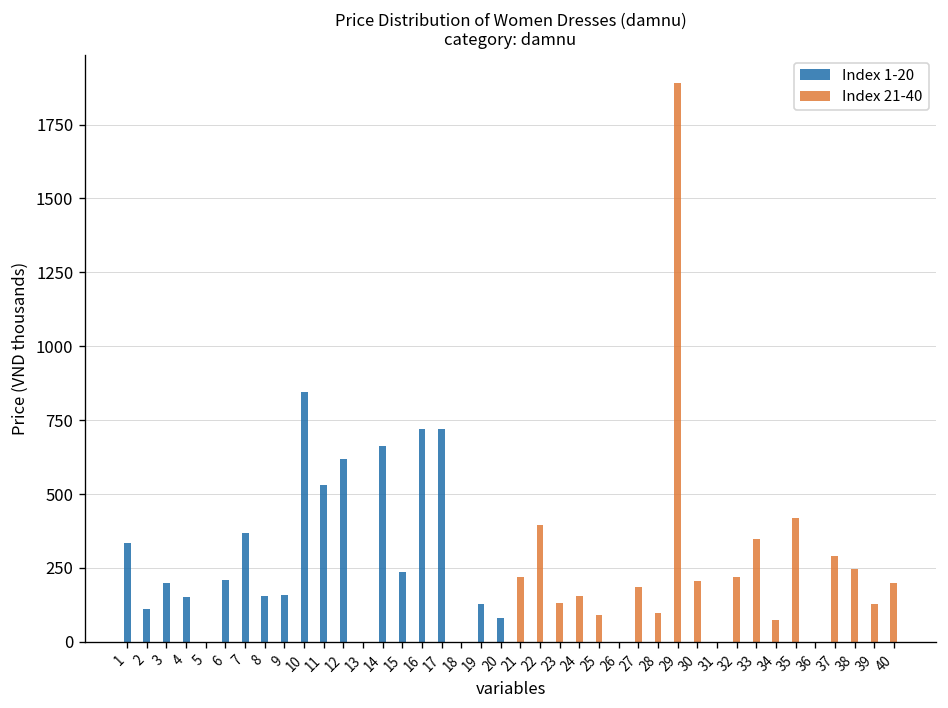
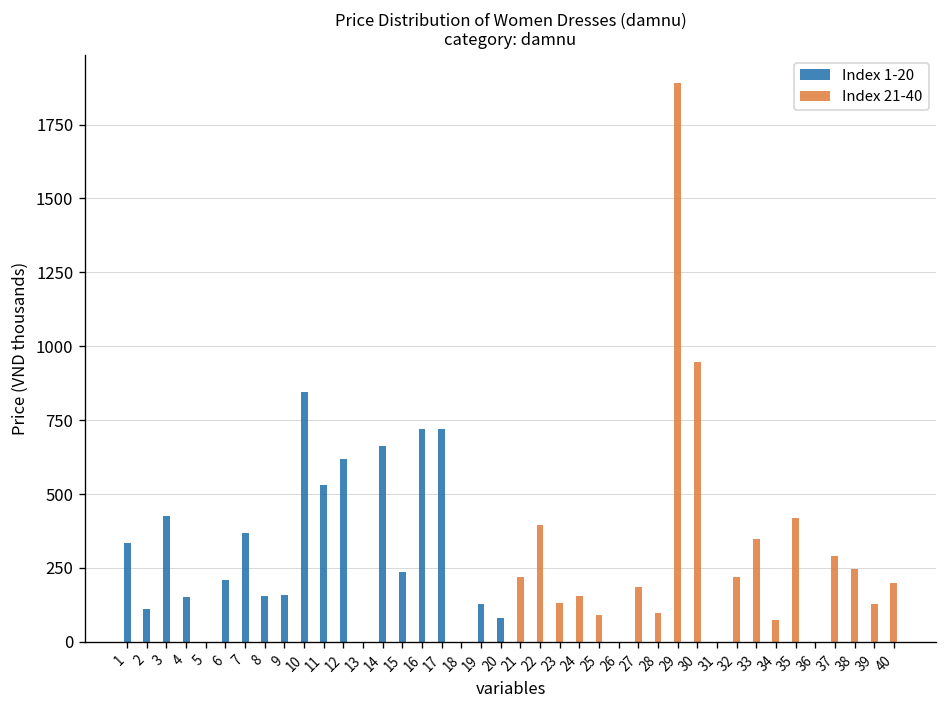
Index 1-20, 3: 200 -> 420
Index 21-40, 30: 210 -> 950
